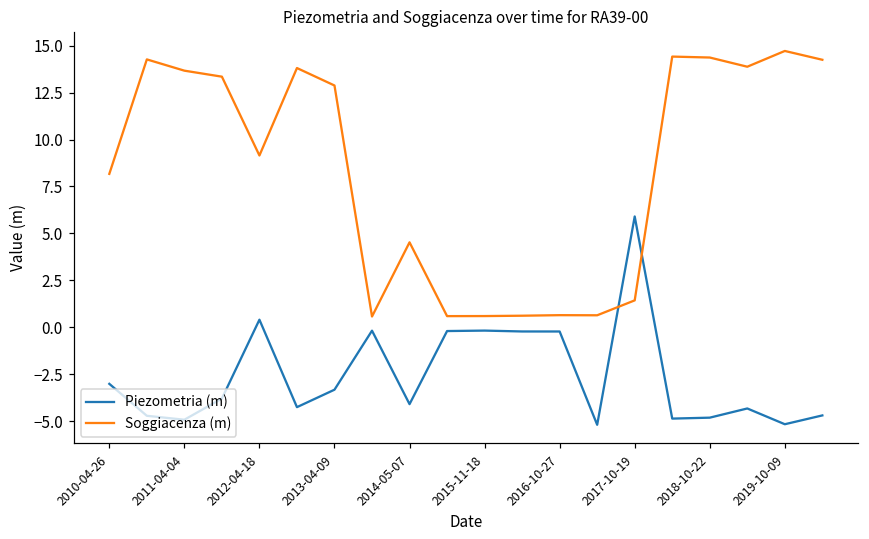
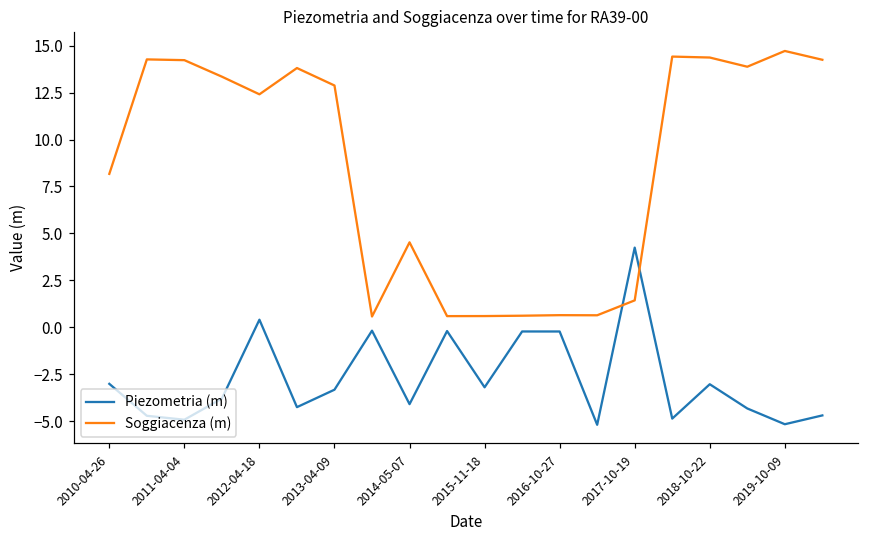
Soggiacenza (m), 2011-04-04: 13.7 -> 14.2
Soggiacenza (m), 2012-04-18: 9.2 -> 12.4
Piezometria (m), 2015-11-18: -0.2 -> -3.2
Piezometria (m), 2017-10-19: 5.9 -> 4.2
Piezometria (m), 2018-10-22: -4.8 -> -3.0
